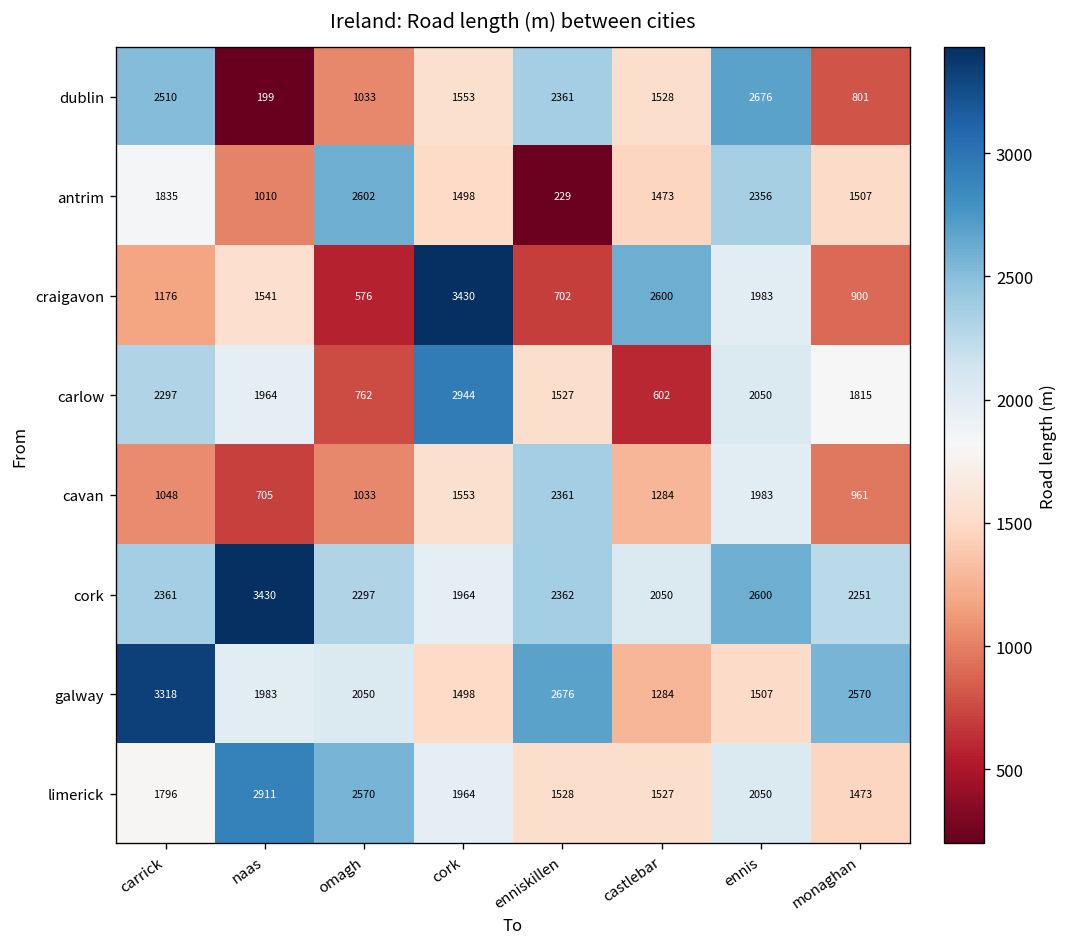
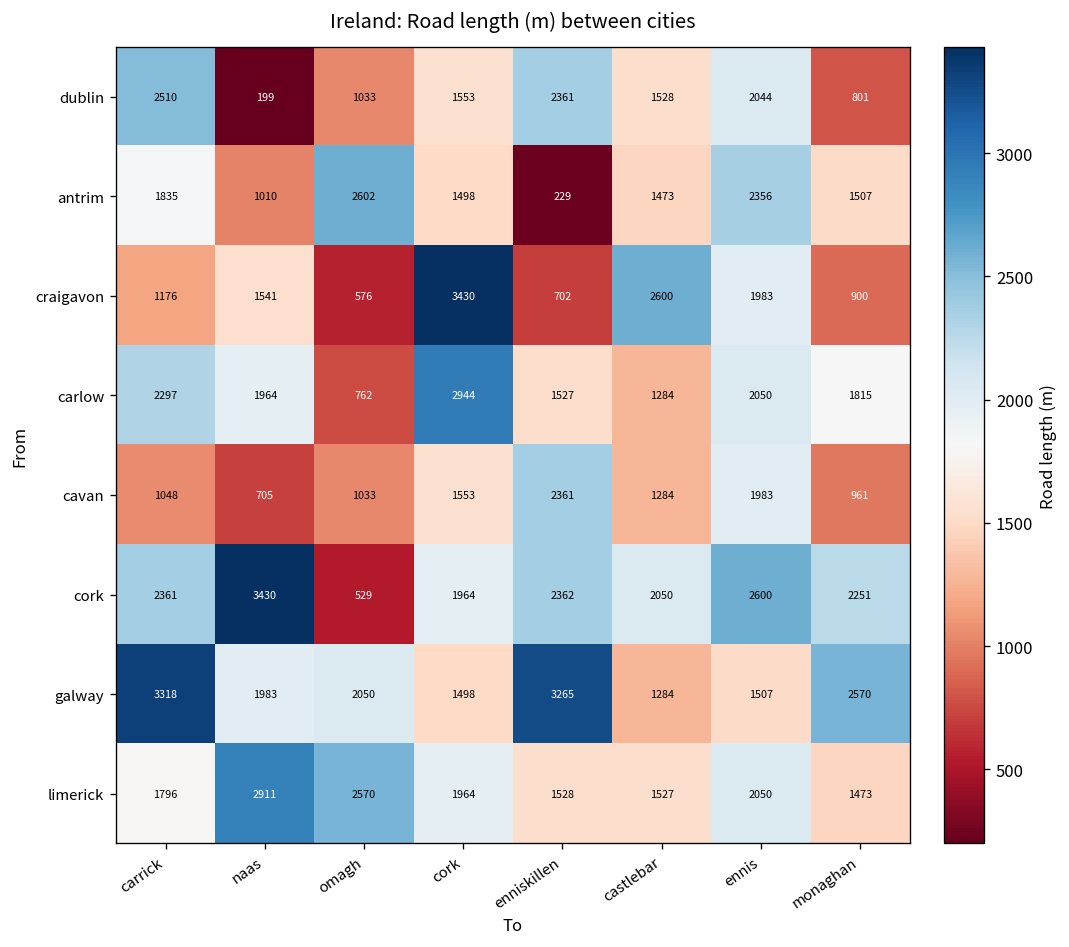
dublin, ennis: 2676 -> 2044
carlow, castlebar: 602 -> 1284
cork, omagh: 2297 -> 529
galway, enniskillen: 2676 -> 3265
